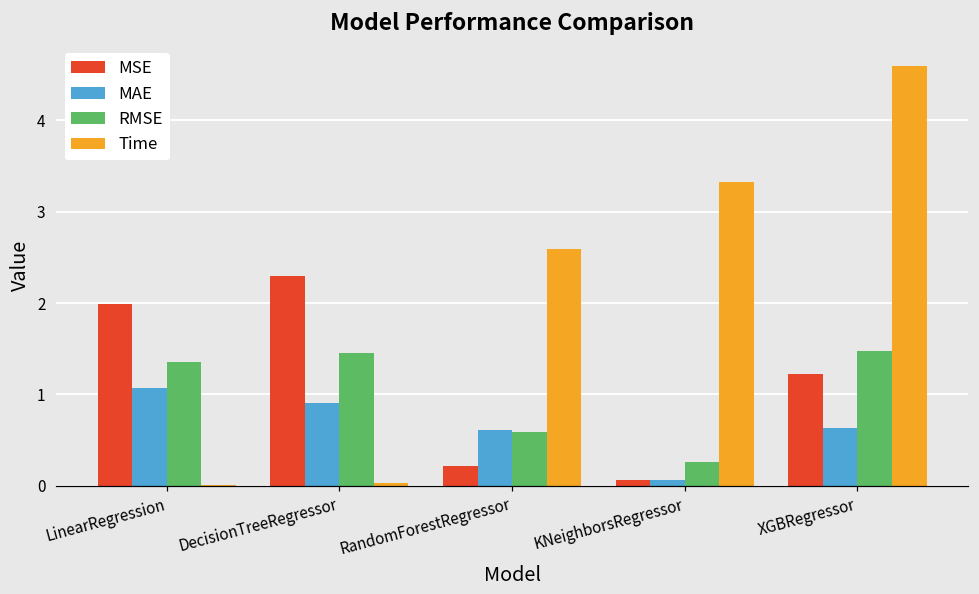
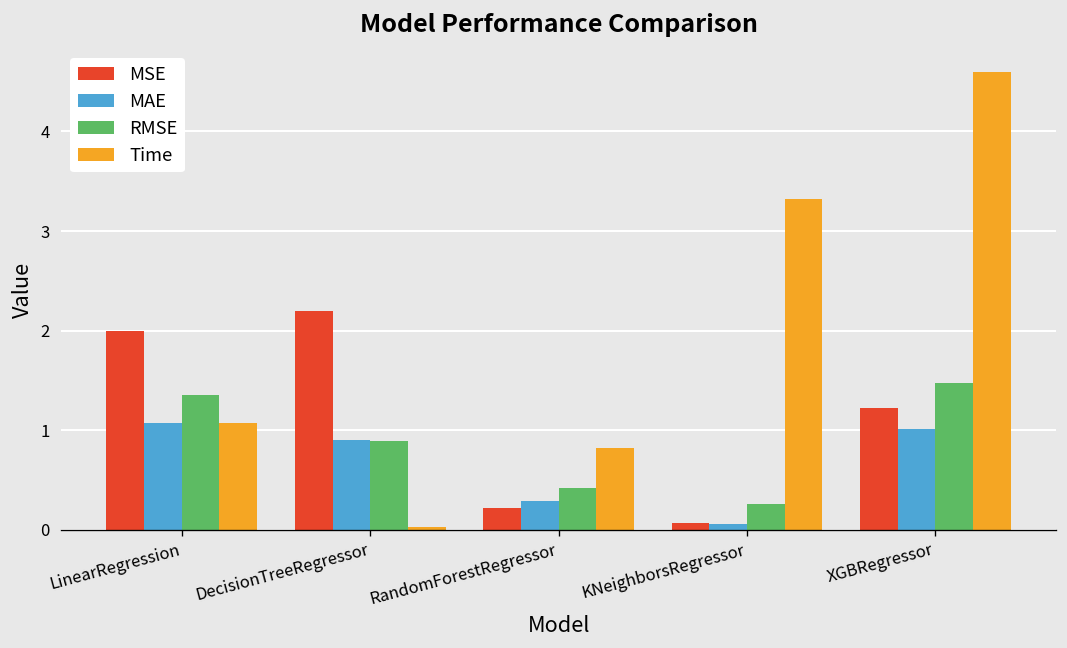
Time, LinearRegression: 0.0 -> 1.1
MSE, DecisionTreeRegressor: 2.3 -> 2.2
RMSE, DecisionTreeRegressor: 1.5 -> 0.9
MAE, RandomForestRegressor: 0.6 -> 0.3
RMSE, RandomForestRegressor: 0.6 -> 0.4
Time, RandomForestRegressor: 2.6 -> 0.8
MAE, XGBRegressor: 0.6 -> 1.0
